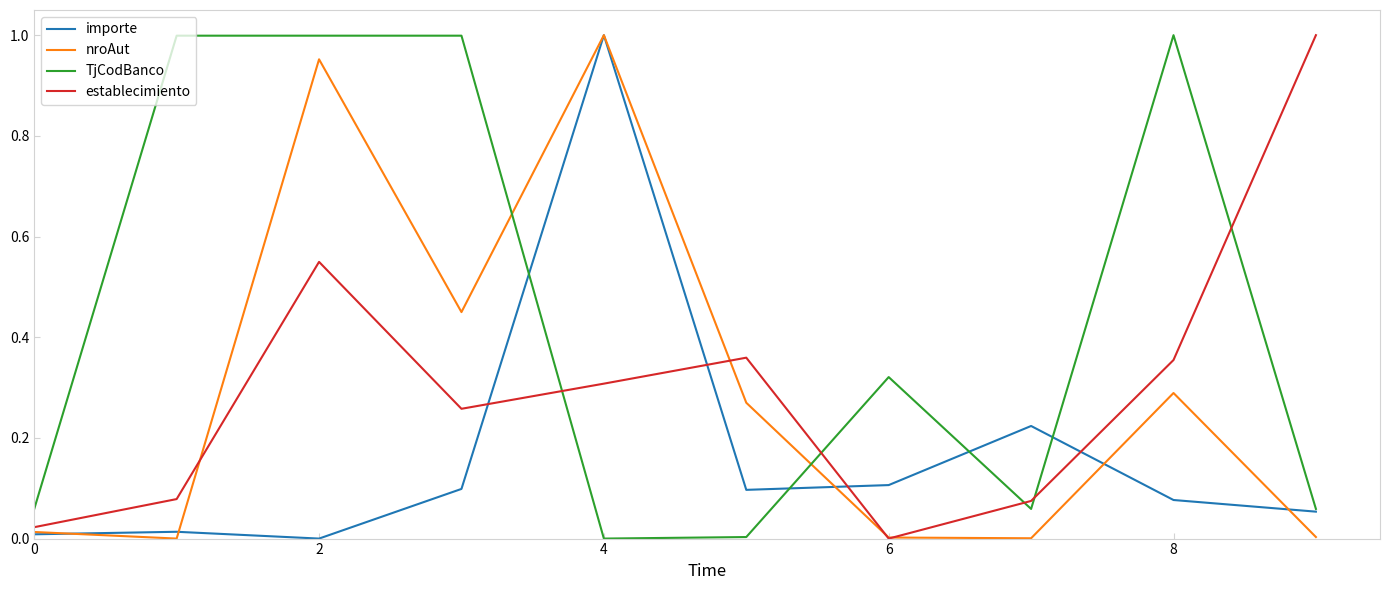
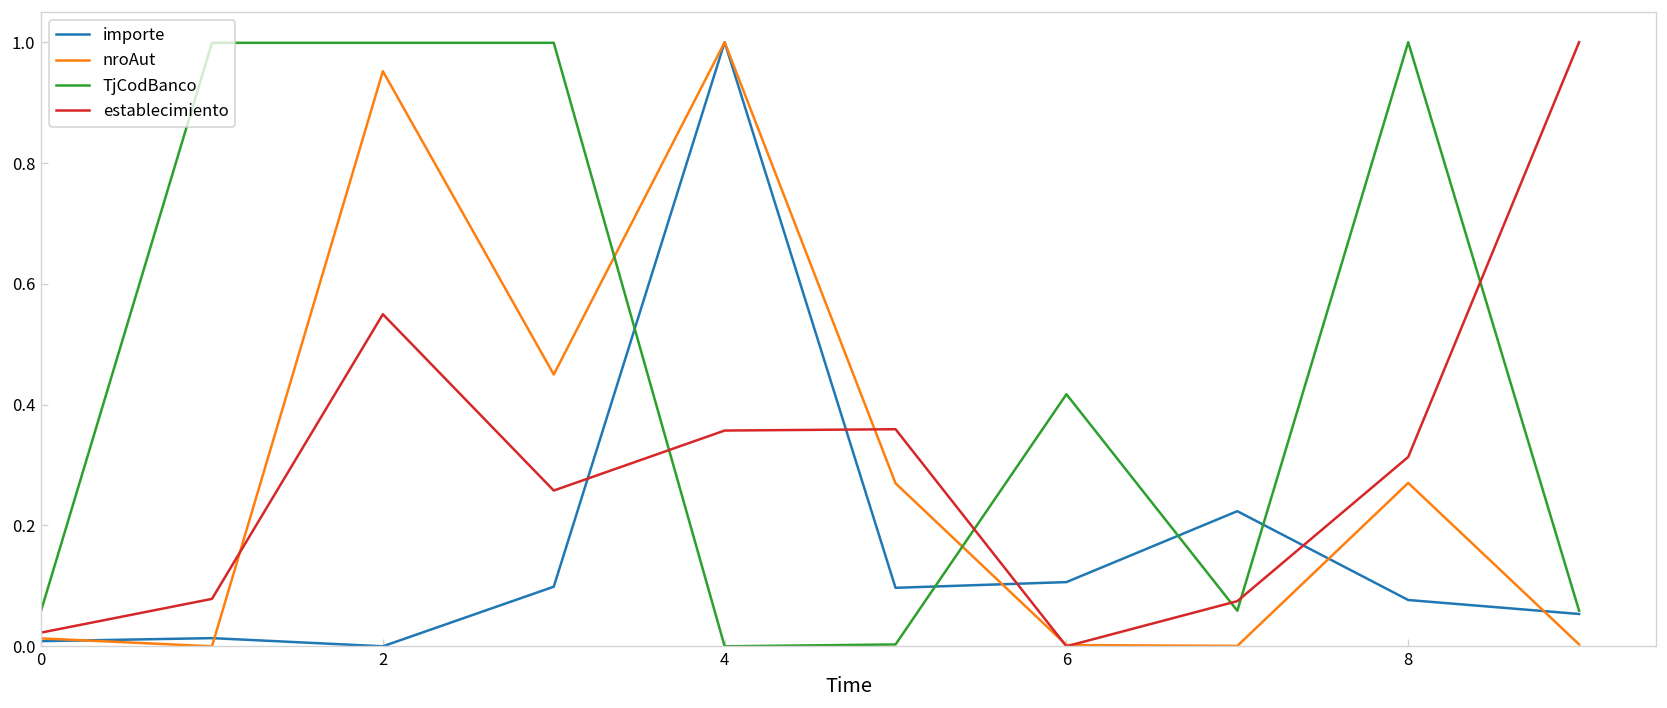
establecimiento, 4: 0.31 -> 0.36
TjCodBanco, 6: 0.32 -> 0.42
nroAut, 8: 0.29 -> 0.27
establecimiento, 8: 0.35 -> 0.31
